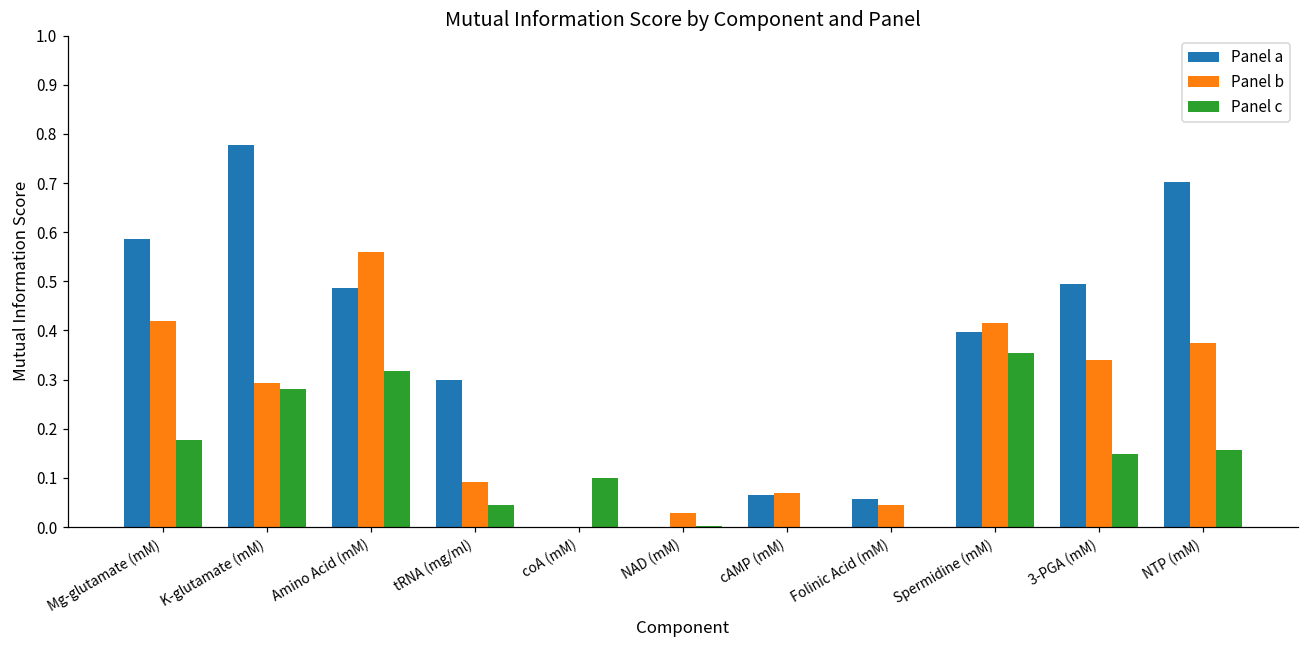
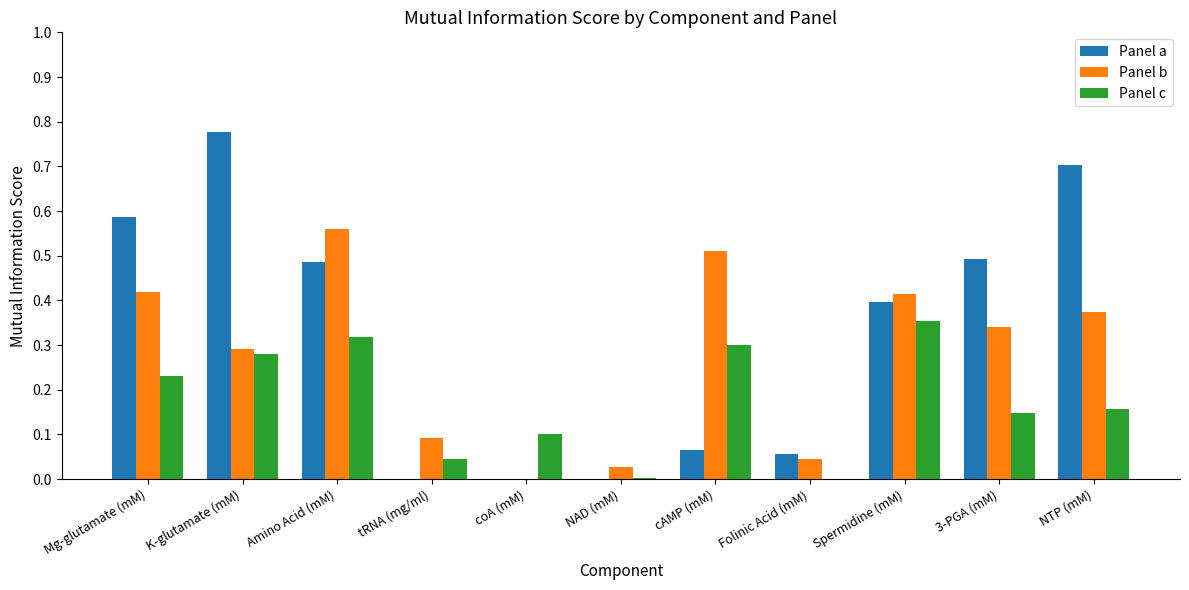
Panel c, Mg-glutamate (mM): 0.18 -> 0.23
Panel a, tRNA (mg/ml): 0.3 -> 0.0
Panel b, cAMP (mM): 0.07 -> 0.51
Panel c, cAMP (mM): 0.0 -> 0.3
